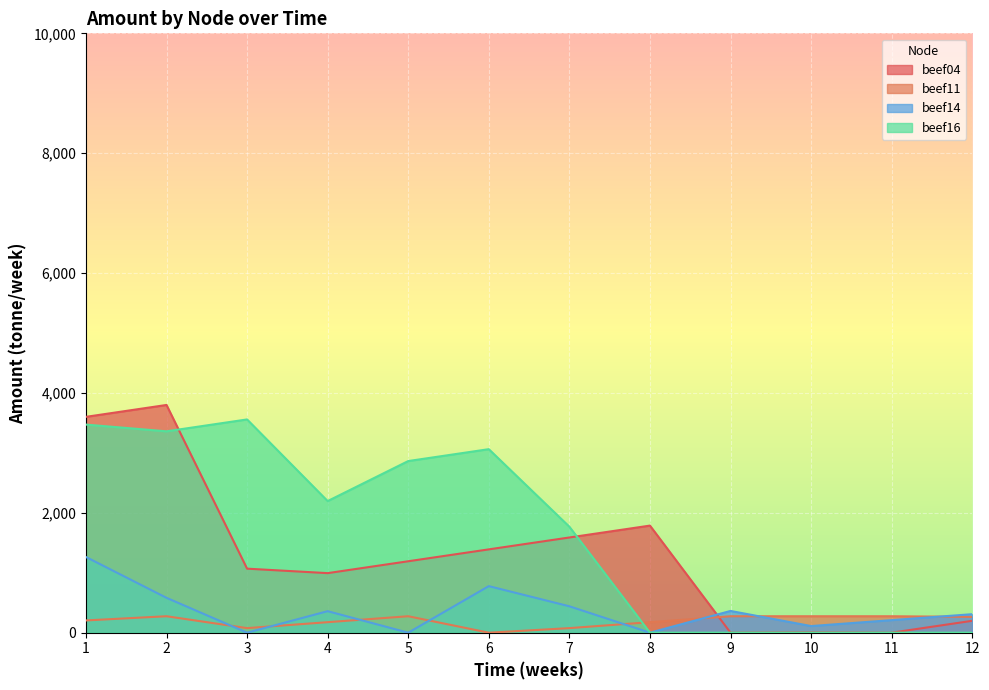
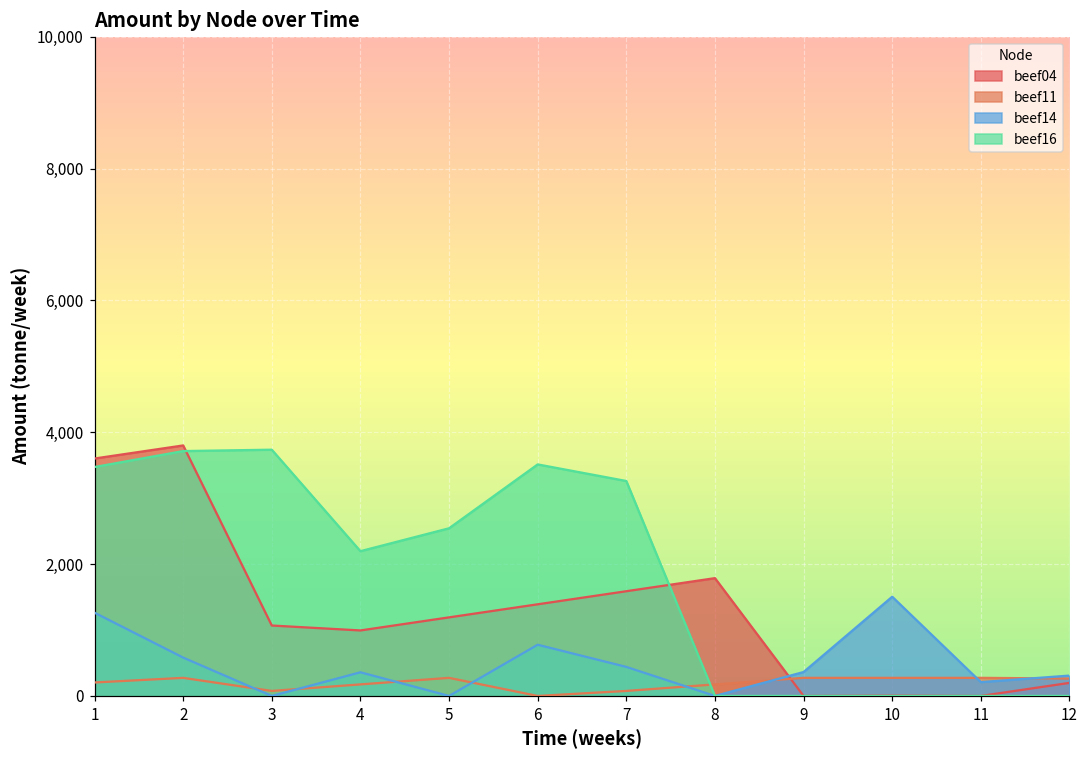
beef16, 2: 3,400 -> 3,700
beef16, 3: 3,600 -> 3,700
beef16, 5: 2,900 -> 2,500
beef16, 6: 3,100 -> 3,500
beef16, 7: 1,800 -> 3,300
beef14, 10: 100 -> 1,500
